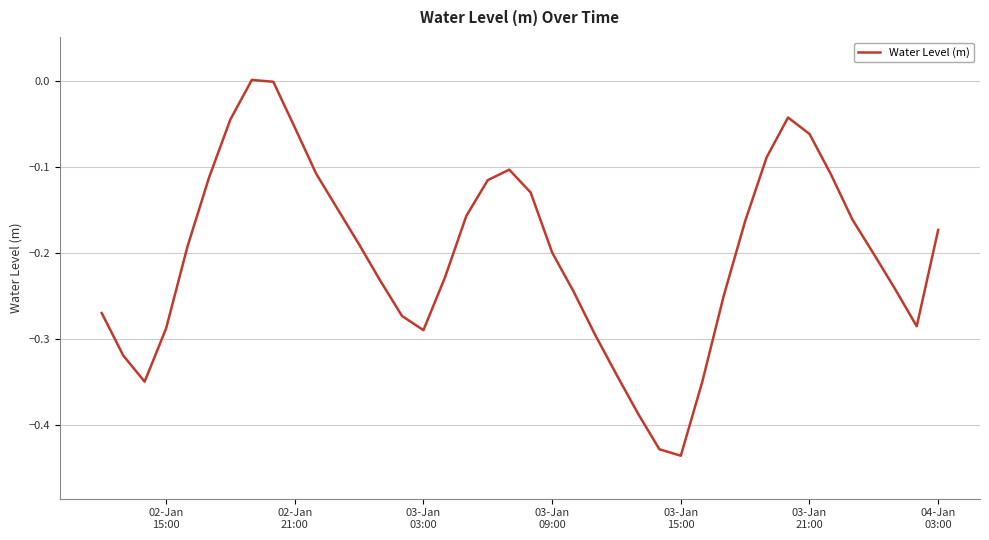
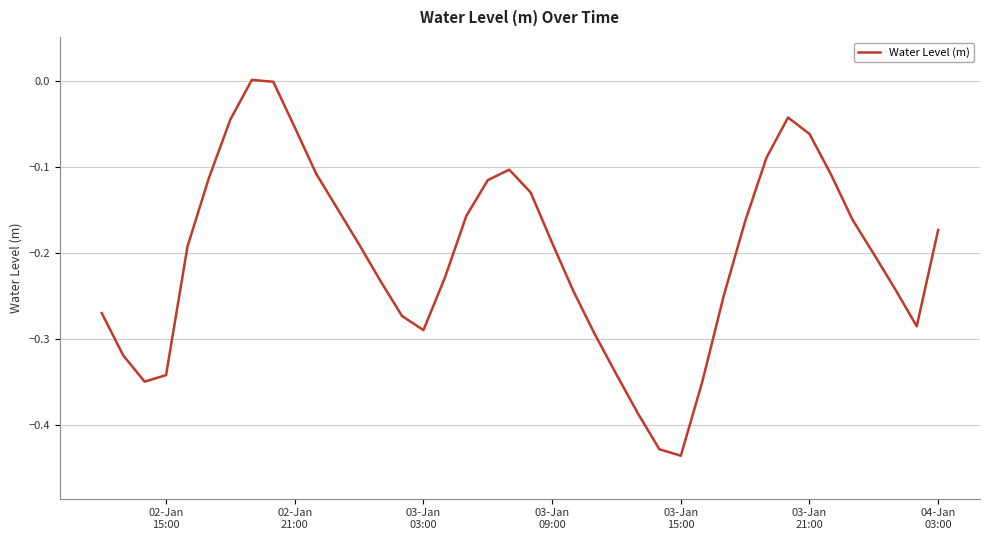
02-Jan 15:00: -0.29 -> -0.34
03-Jan 09:00: -0.20 -> -0.19
